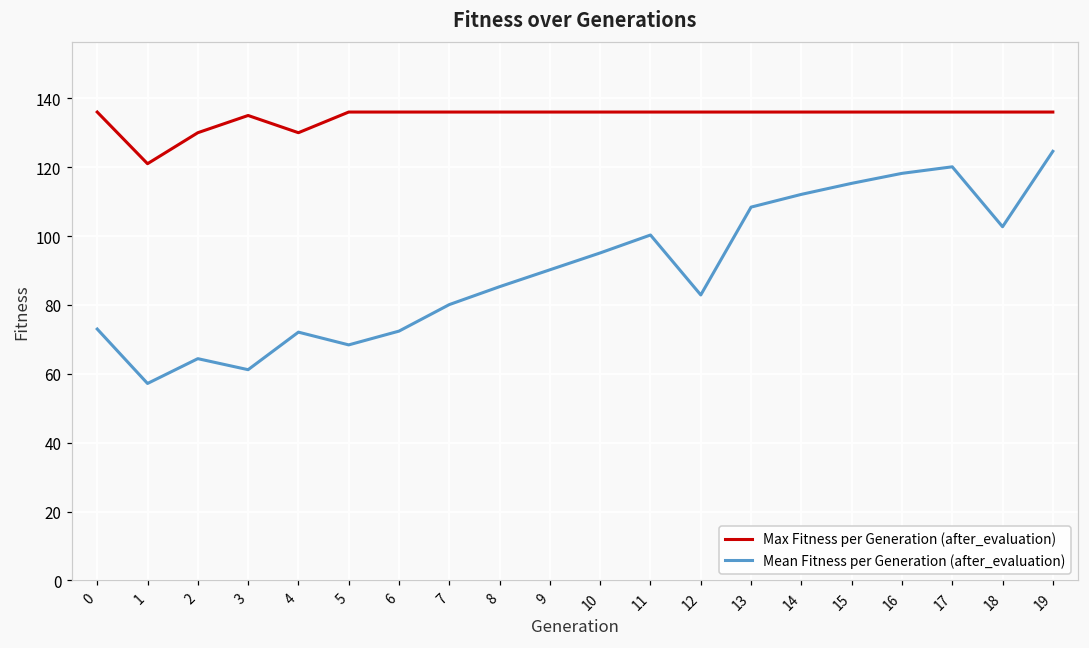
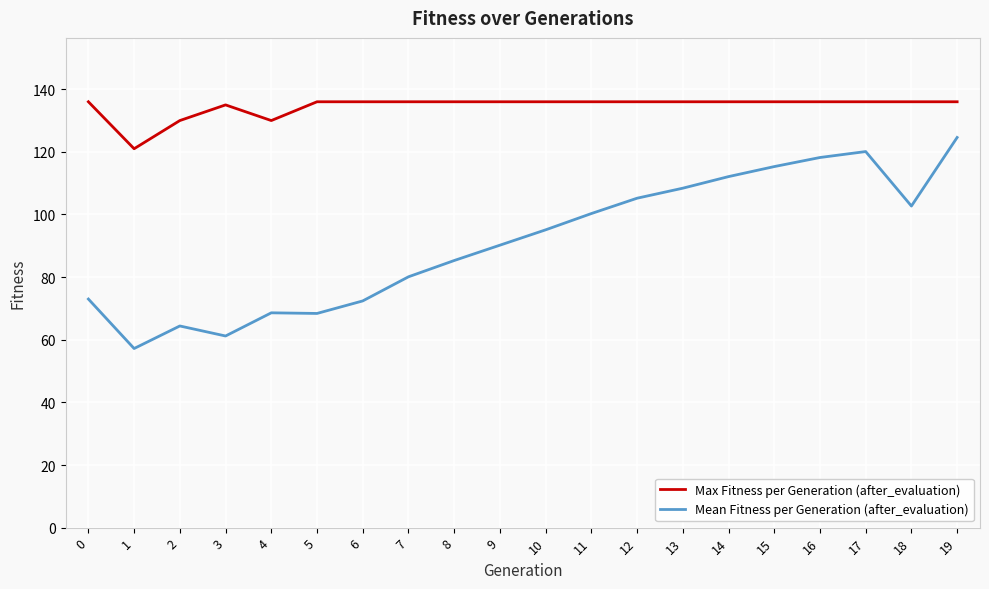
Mean Fitness per Generation (after_evaluation), 4: 72 -> 69
Mean Fitness per Generation (after_evaluation), 12: 83 -> 105
